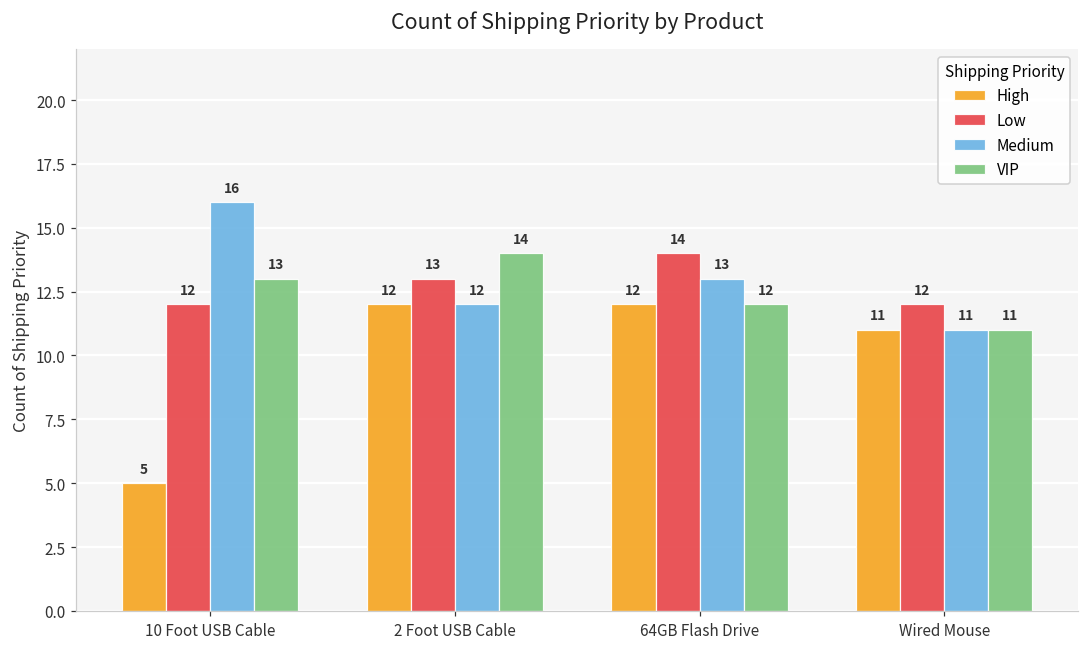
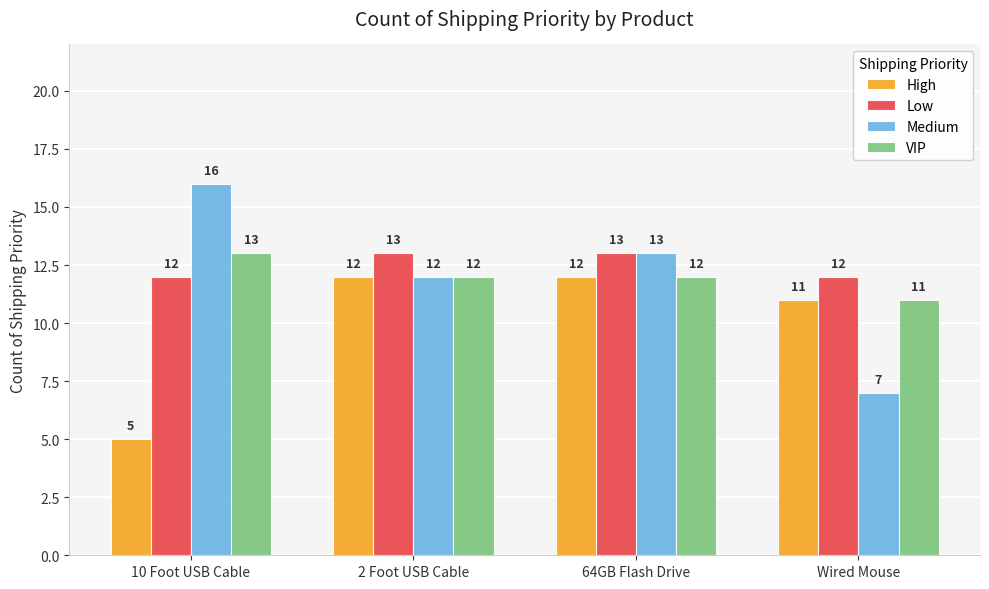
VIP, 2 Foot USB Cable: 14 -> 12
Low, 64GB Flash Drive: 14 -> 13
Medium, Wired Mouse: 11 -> 7
